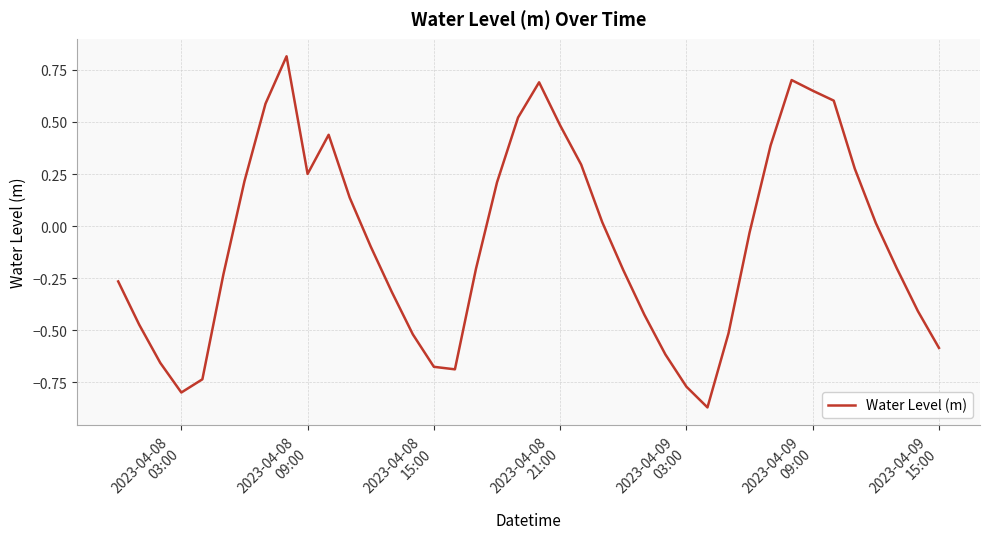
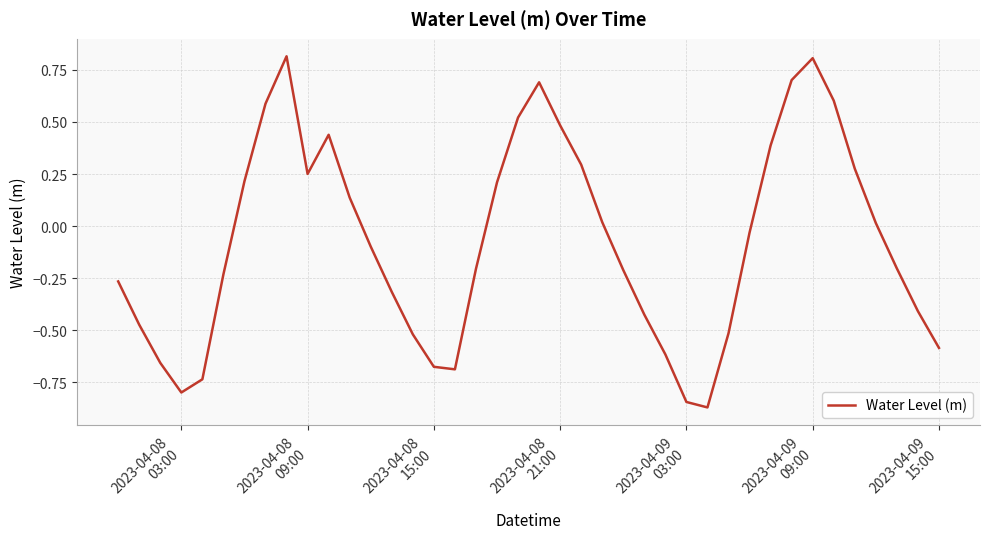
2023-04-09 03:00: -0.77 -> -0.84
2023-04-09 09:00: 0.65 -> 0.81
